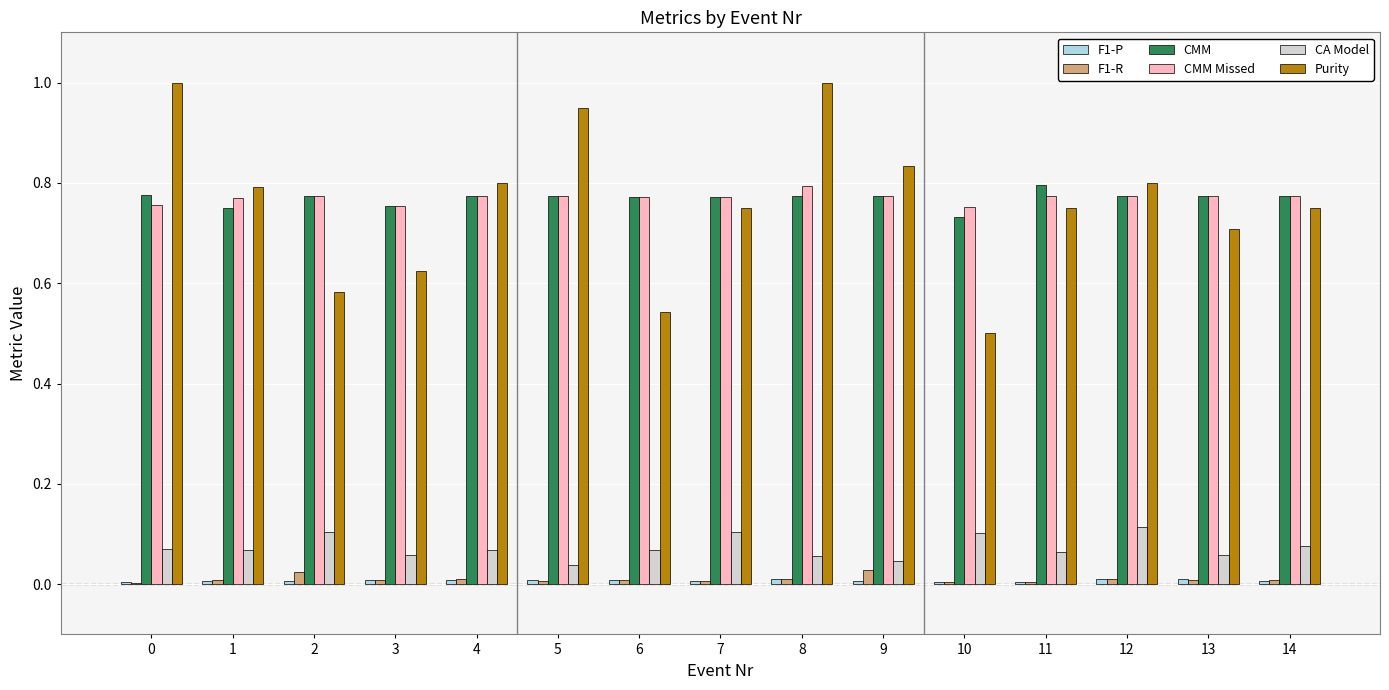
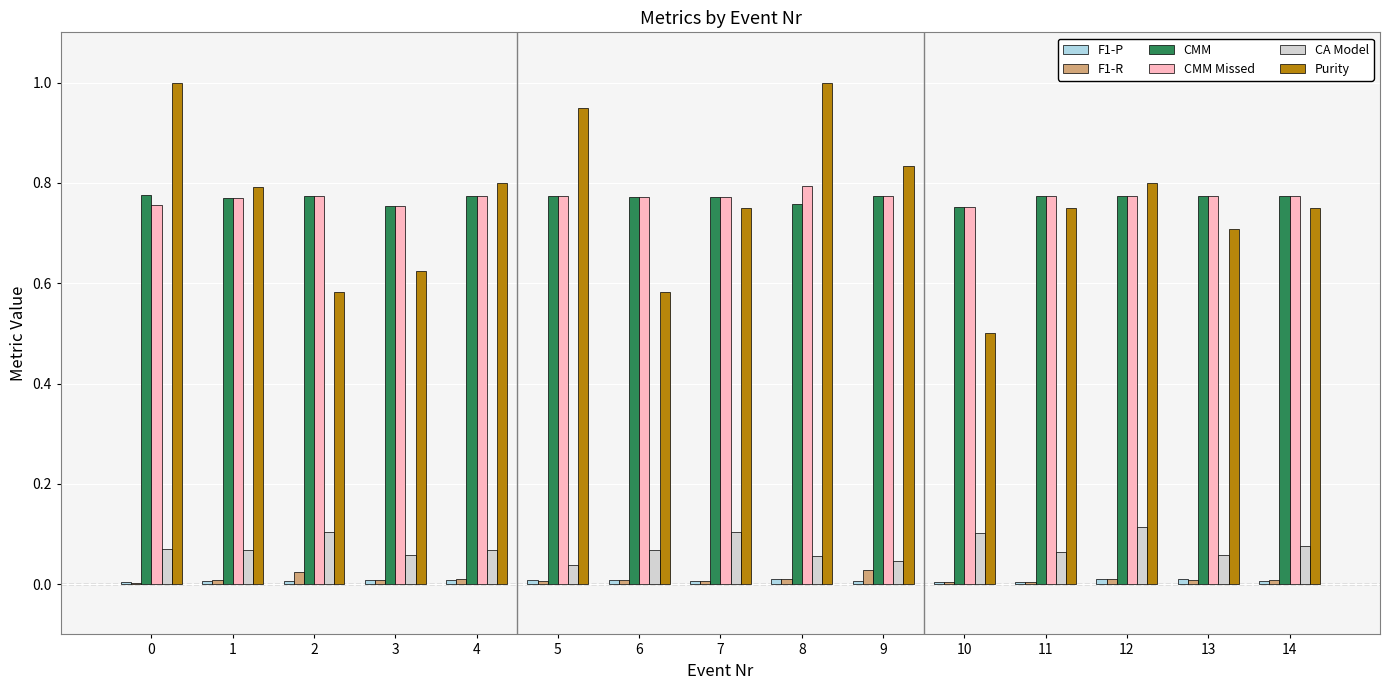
CMM, 1: 0.75 -> 0.77
Purity, 6: 0.54 -> 0.58
CMM, 8: 0.77 -> 0.76
CMM, 10: 0.73 -> 0.75
CMM, 11: 0.80 -> 0.77
